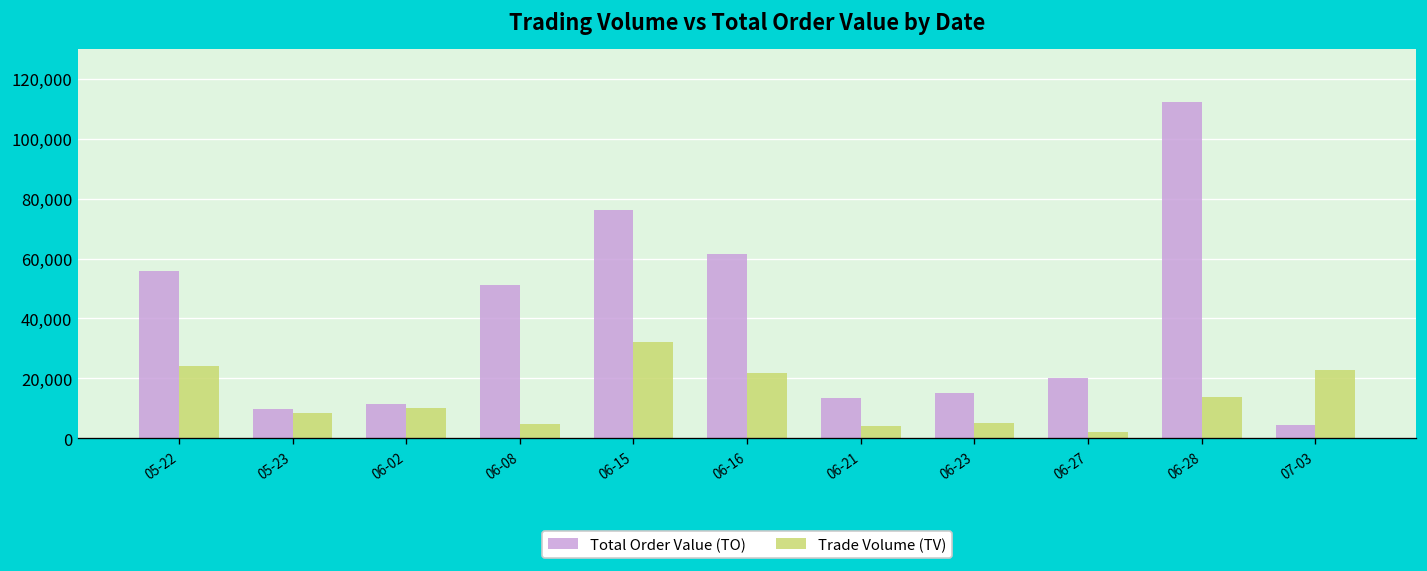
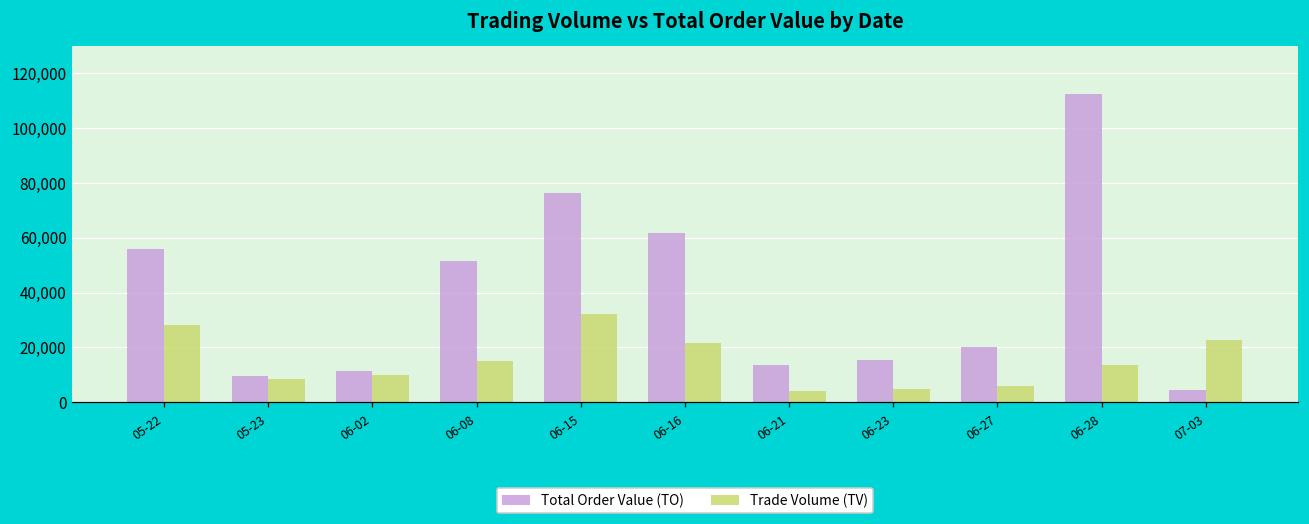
Trade Volume (TV), 05-22: 24,000 -> 28,000
Trade Volume (TV), 06-08: 5,000 -> 15,000
Trade Volume (TV), 06-27: 2,000 -> 6,000
